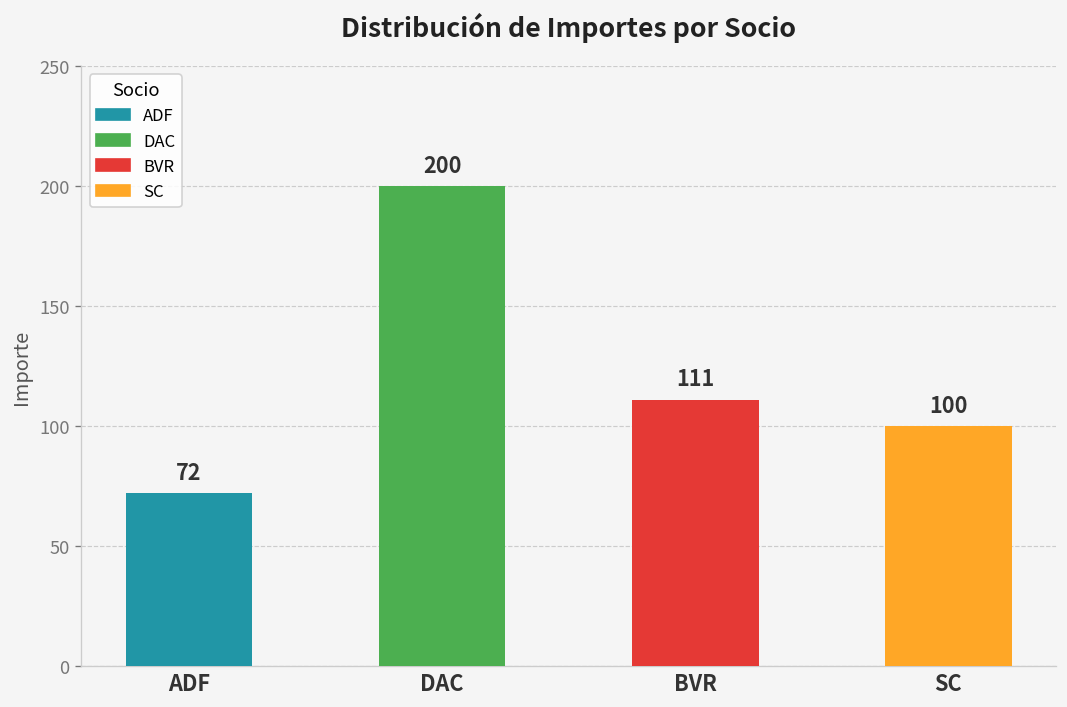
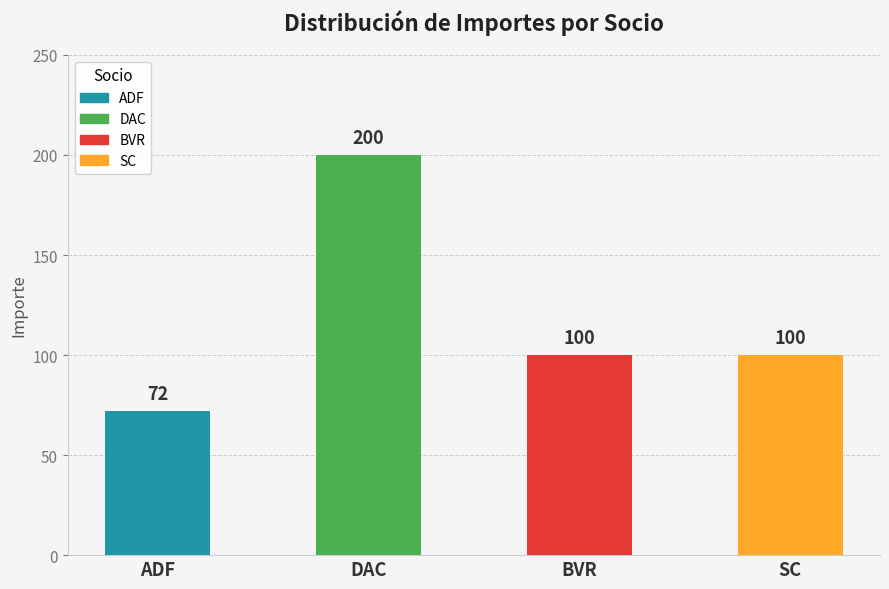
BVR: 111 -> 100
